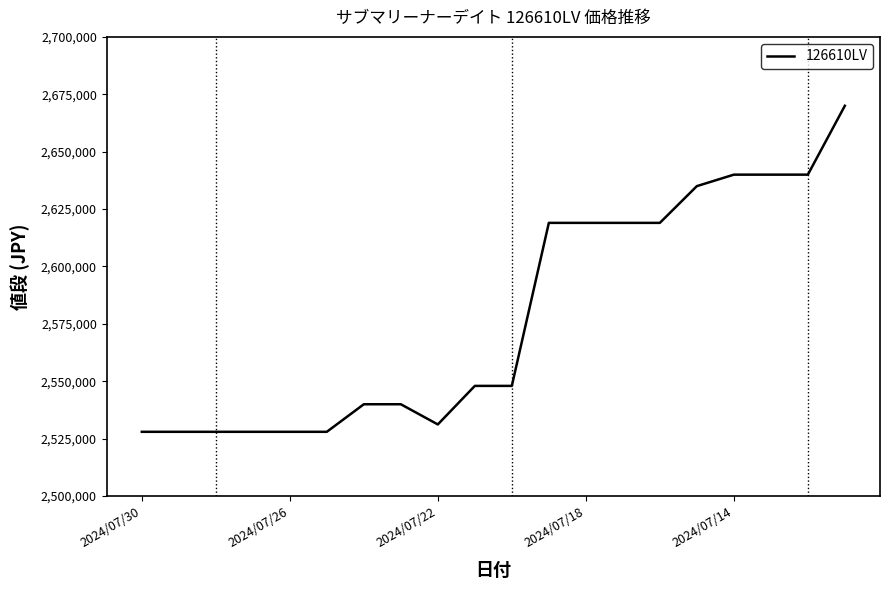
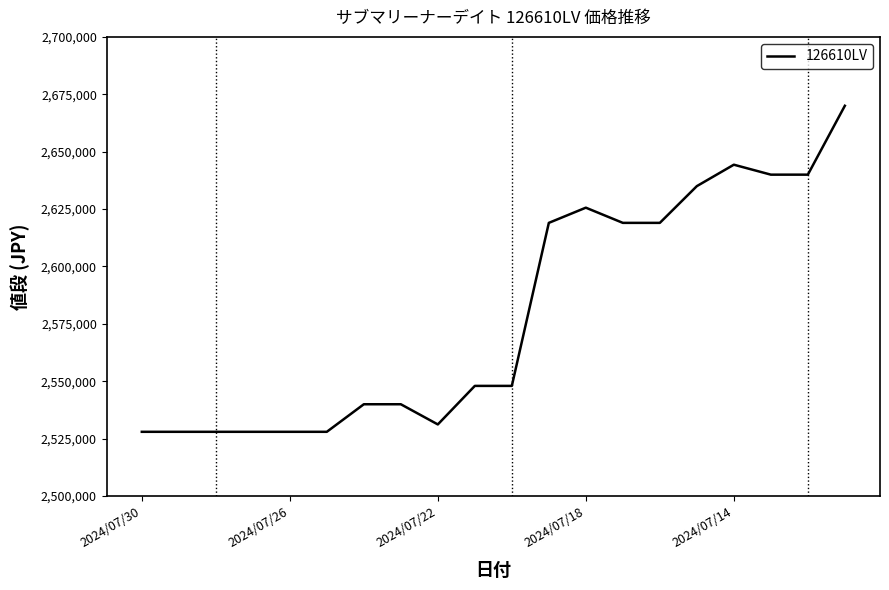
2024/07/18: 2,619,000 -> 2,626,000
2024/07/14: 2,640,000 -> 2,644,000
